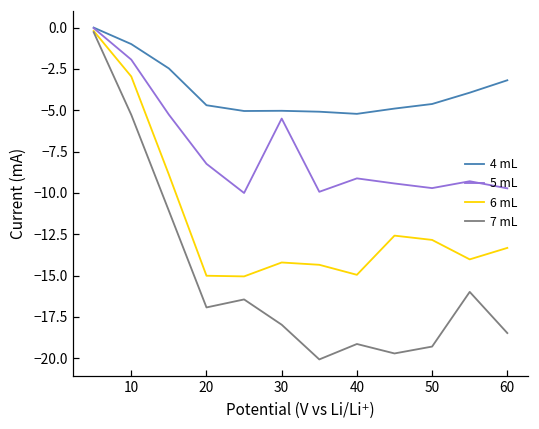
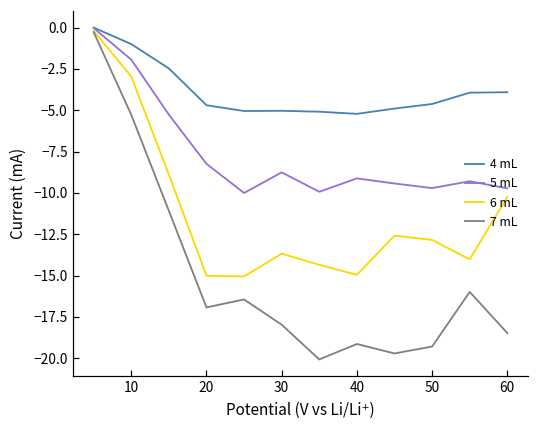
5 mL, 30: -5.5 -> -8.8
6 mL, 30: -14.2 -> -13.7
4 mL, 60: -3.2 -> -3.9
6 mL, 60: -13.3 -> -10.2
